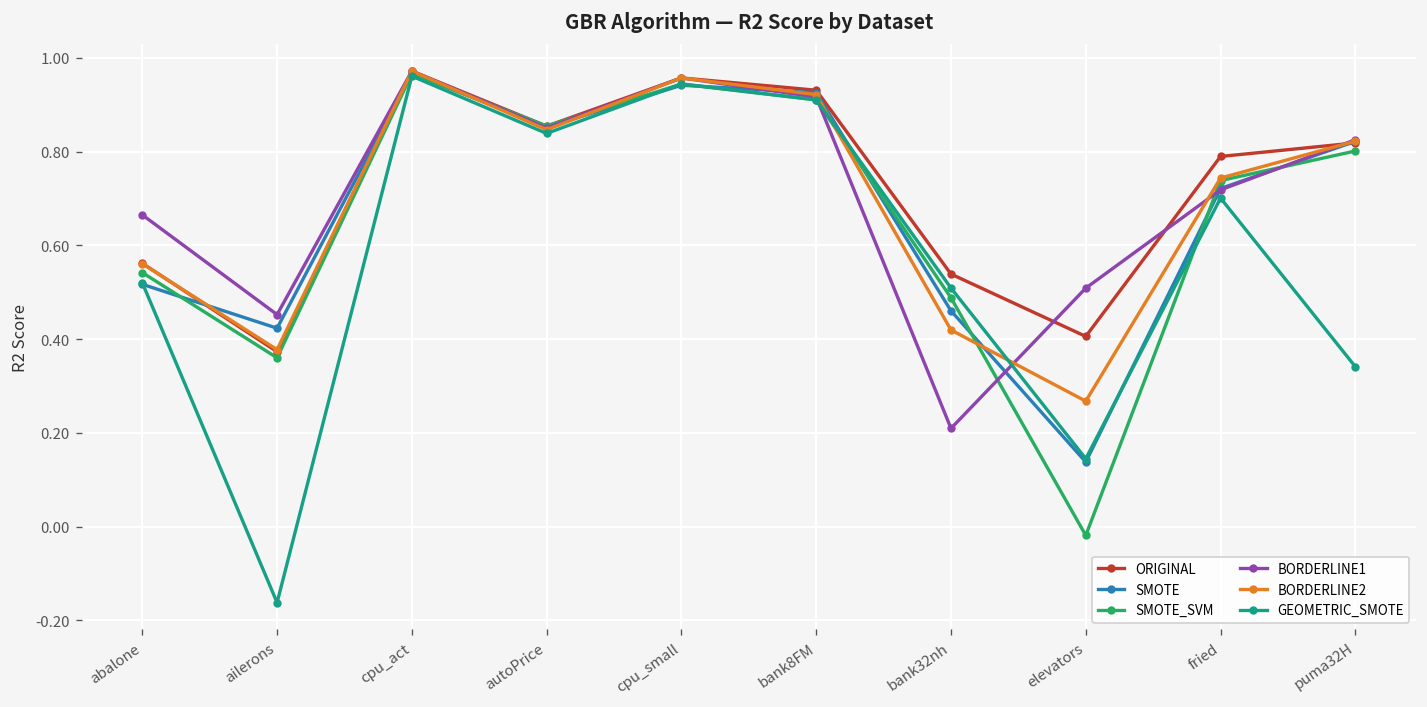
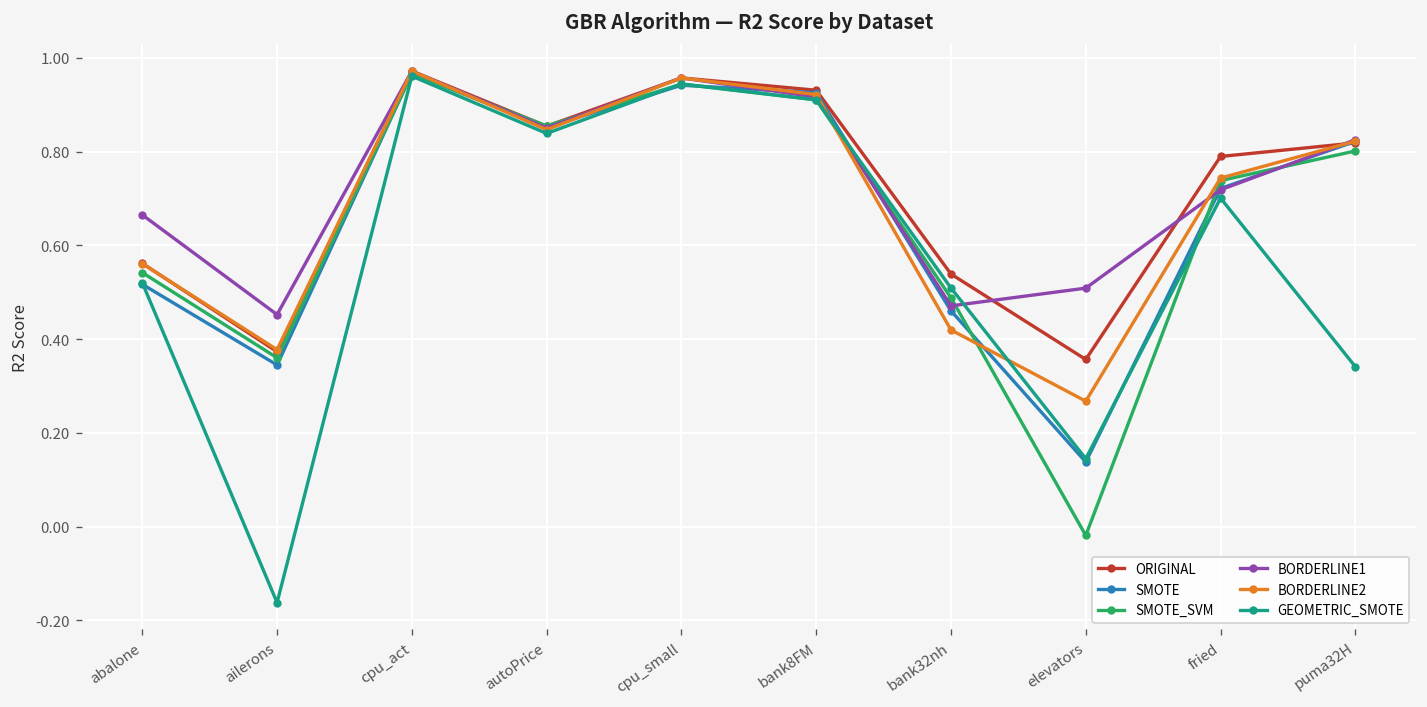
SMOTE, ailerons: 0.42 -> 0.34
BORDERLINE1, bank32nh: 0.21 -> 0.47
ORIGINAL, elevators: 0.41 -> 0.36
